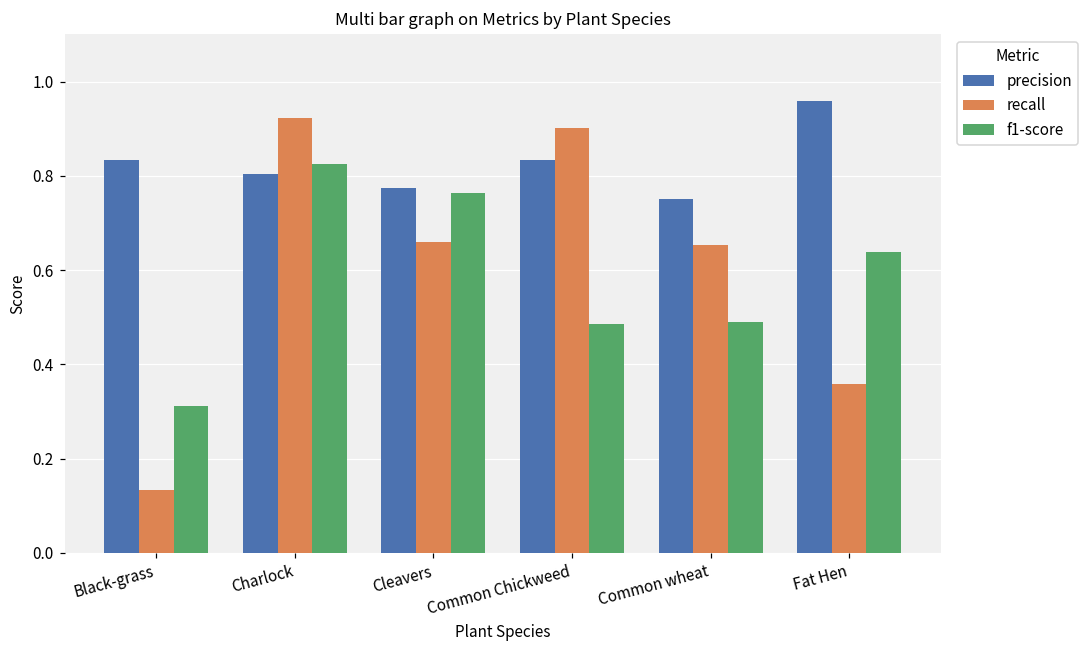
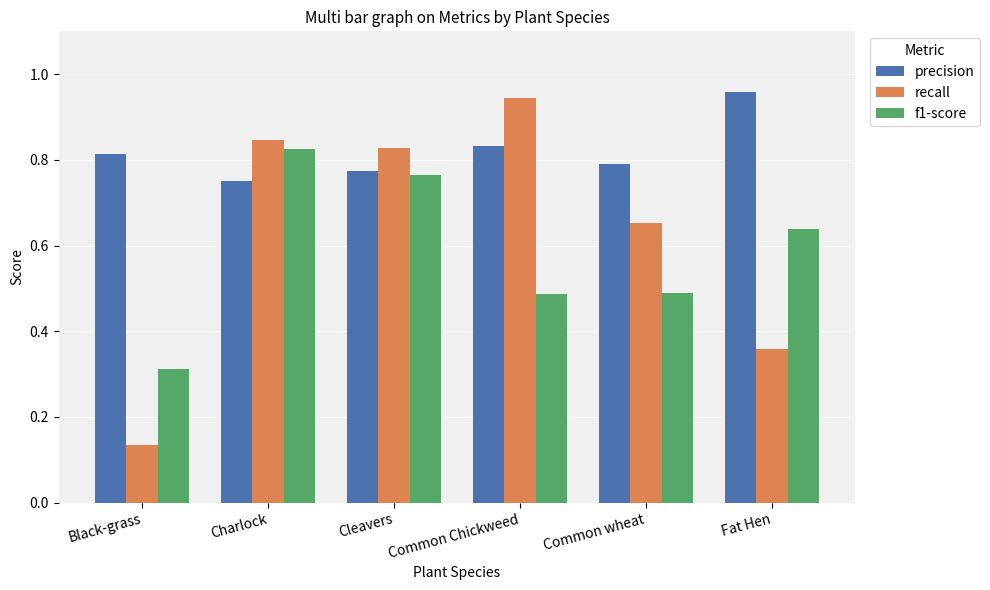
precision, Black-grass: 0.83 -> 0.81
precision, Charlock: 0.80 -> 0.75
recall, Charlock: 0.92 -> 0.85
recall, Cleavers: 0.66 -> 0.83
recall, Common Chickweed: 0.90 -> 0.94
precision, Common wheat: 0.75 -> 0.79
